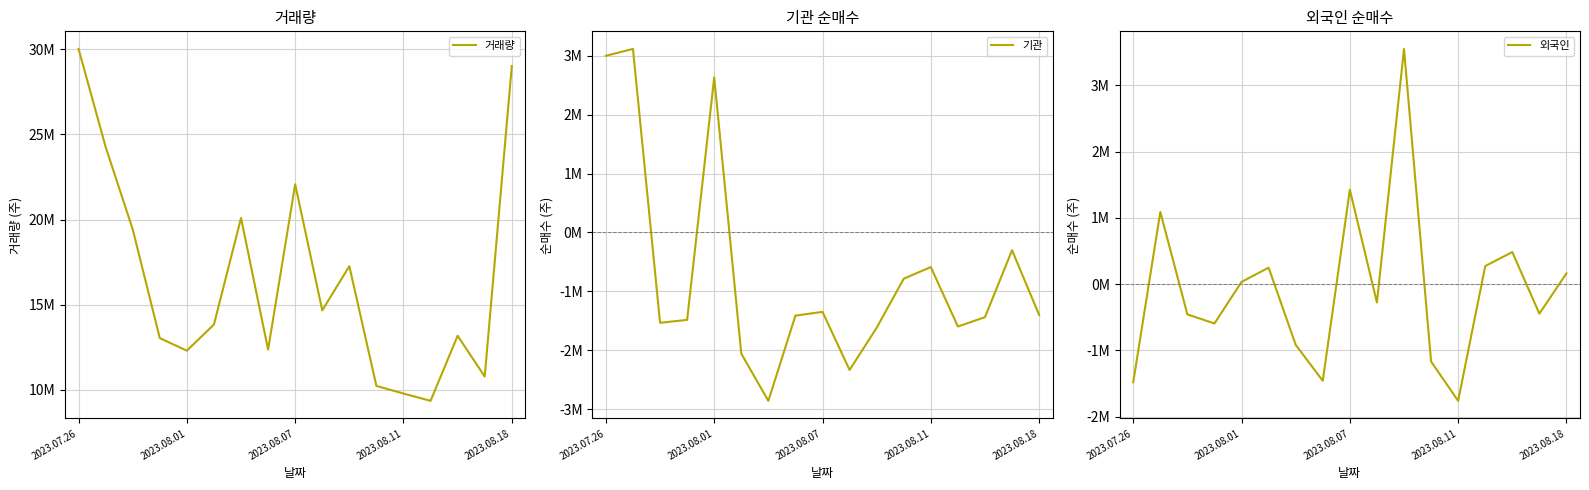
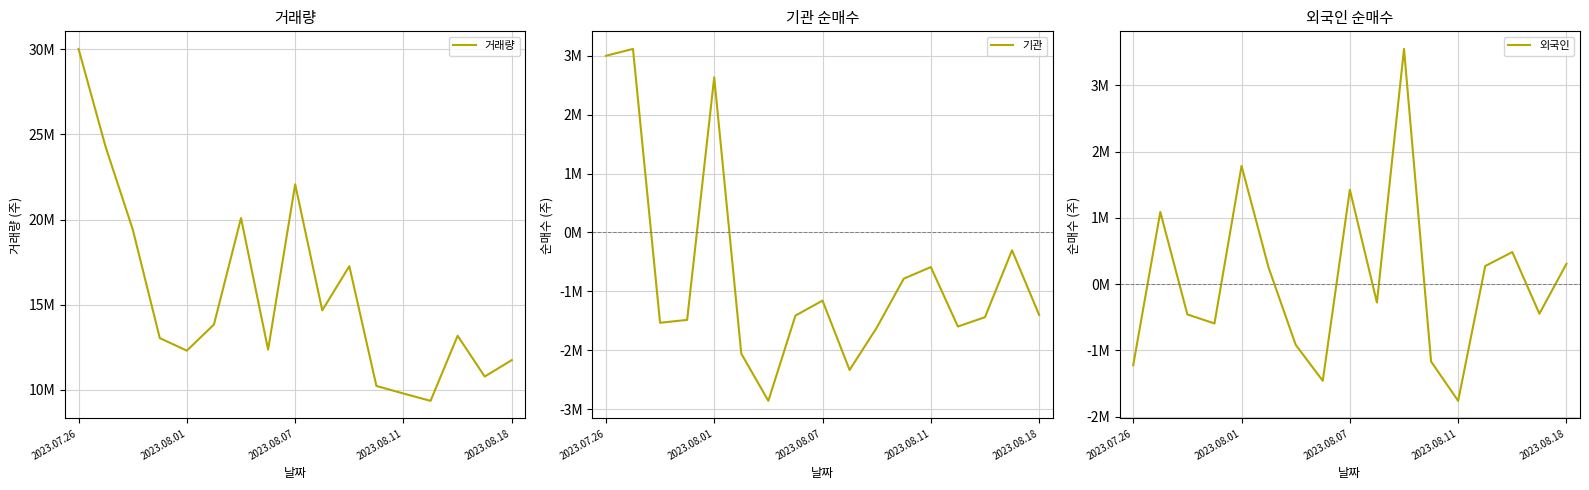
거래량, 2023.08.18: 29000000 -> 11700000
기관 순매수, 2023.08.07: -1300000 -> -1200000
외국인 순매수, 2023.07.26: -1500000 -> -1200000
외국인 순매수, 2023.08.01: 0 -> 1800000
외국인 순매수, 2023.08.18: 200000 -> 300000
